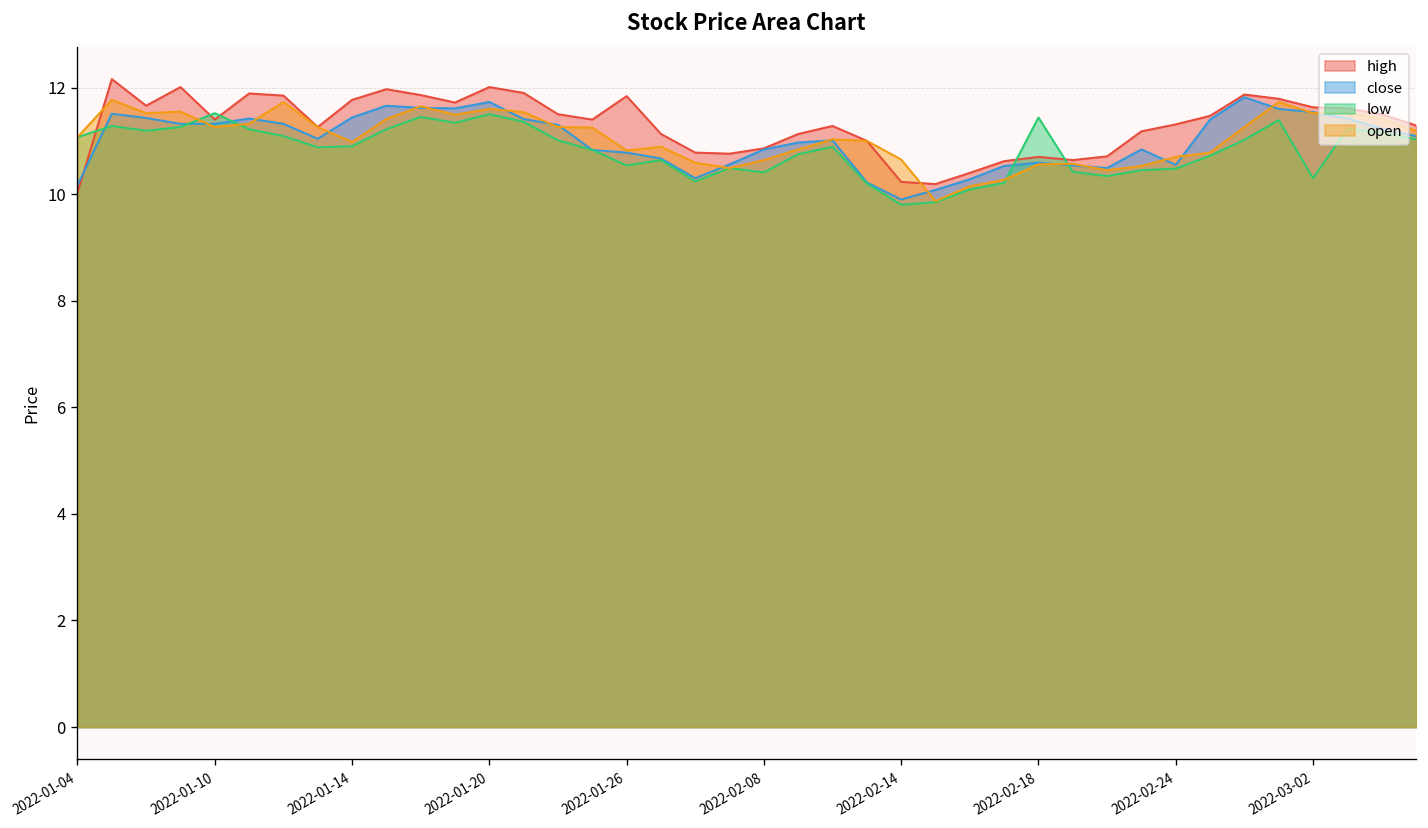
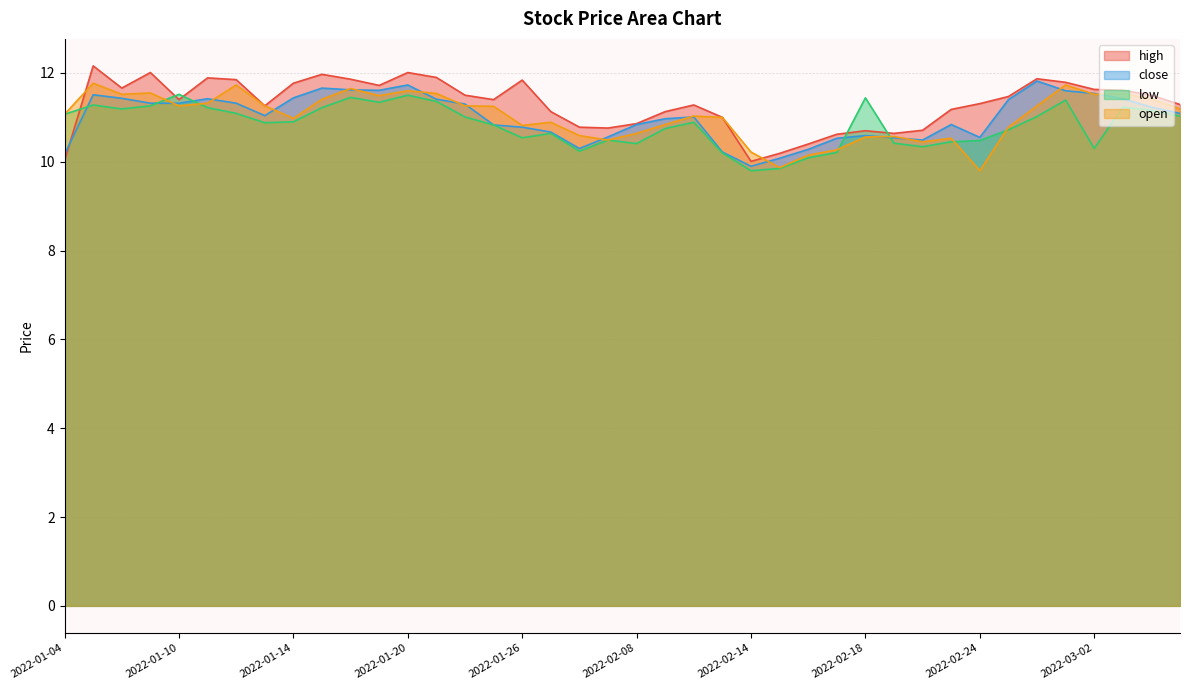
high, 2022-02-14: 10.2 -> 10.0
open, 2022-02-14: 10.7 -> 10.2
open, 2022-02-24: 10.7 -> 9.8
